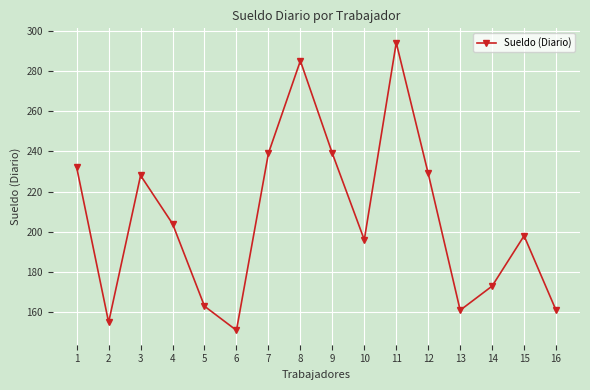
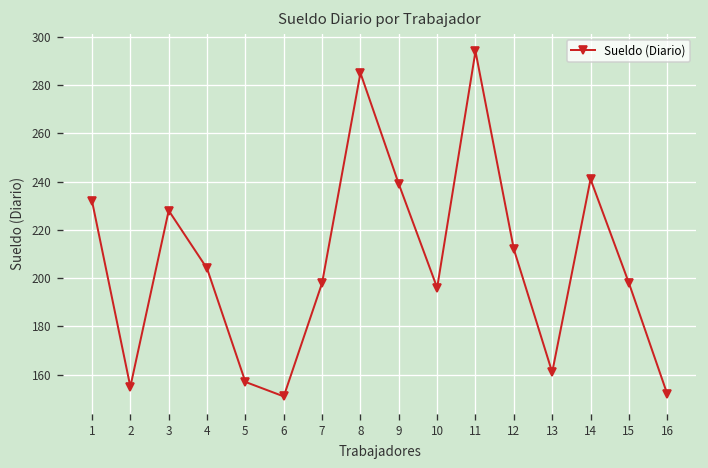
5: 163 -> 157
7: 239 -> 198
12: 229 -> 212
14: 173 -> 241
16: 161 -> 152
